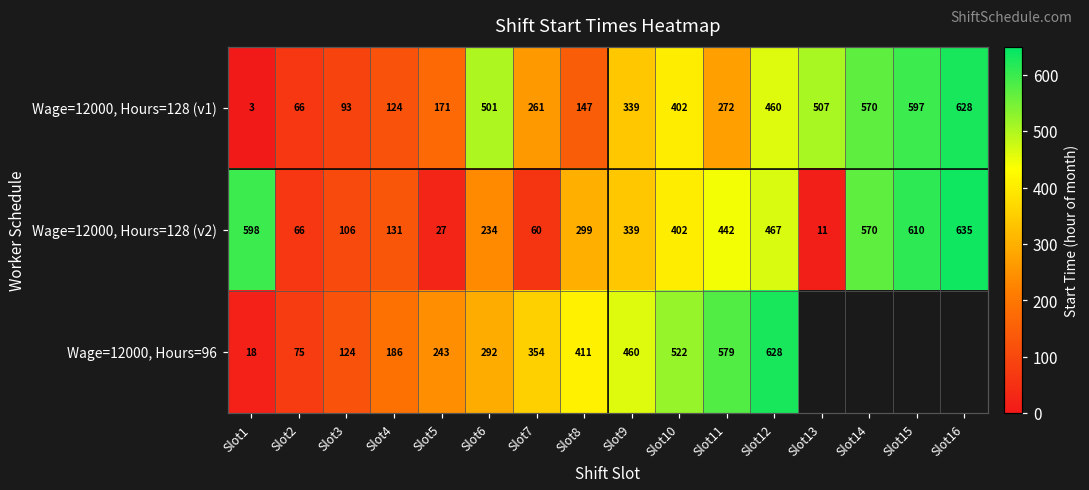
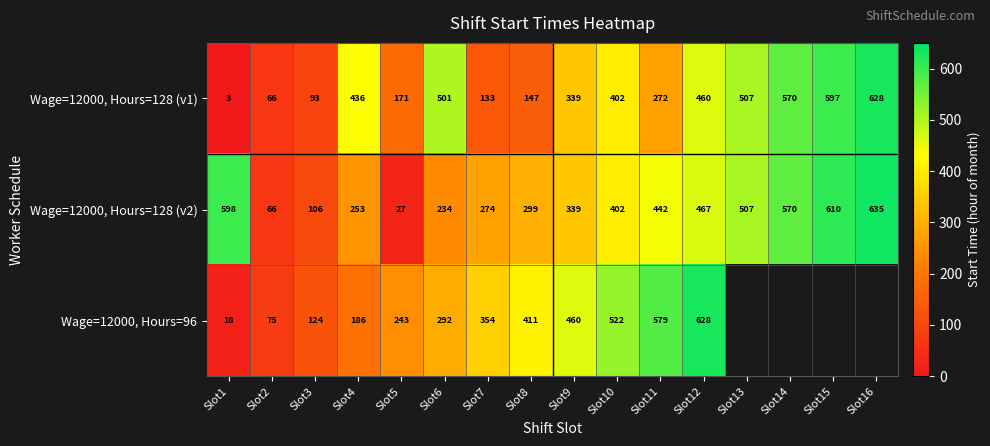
Wage=12000, Hours=128 (v1), Slot4: 124 -> 436
Wage=12000, Hours=128 (v1), Slot7: 261 -> 133
Wage=12000, Hours=128 (v2), Slot4: 131 -> 253
Wage=12000, Hours=128 (v2), Slot7: 60 -> 274
Wage=12000, Hours=128 (v2), Slot13: 11 -> 507
